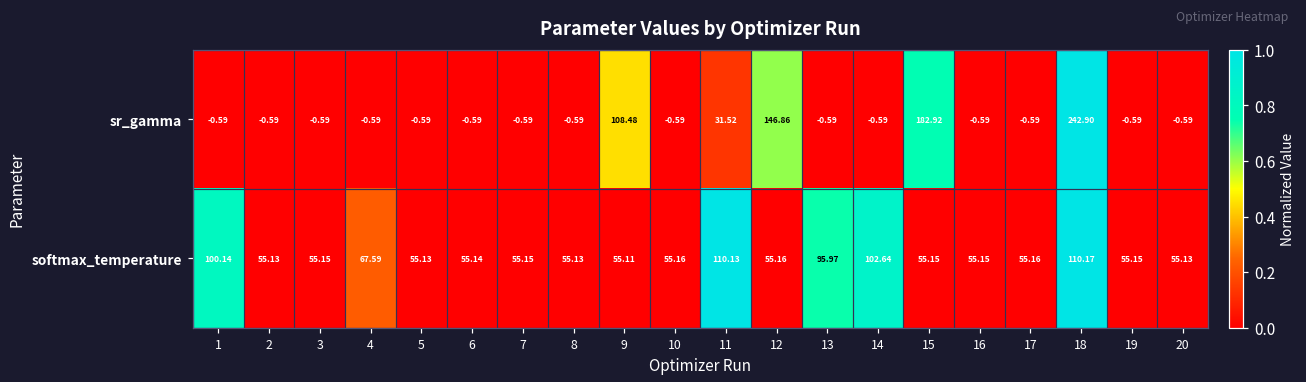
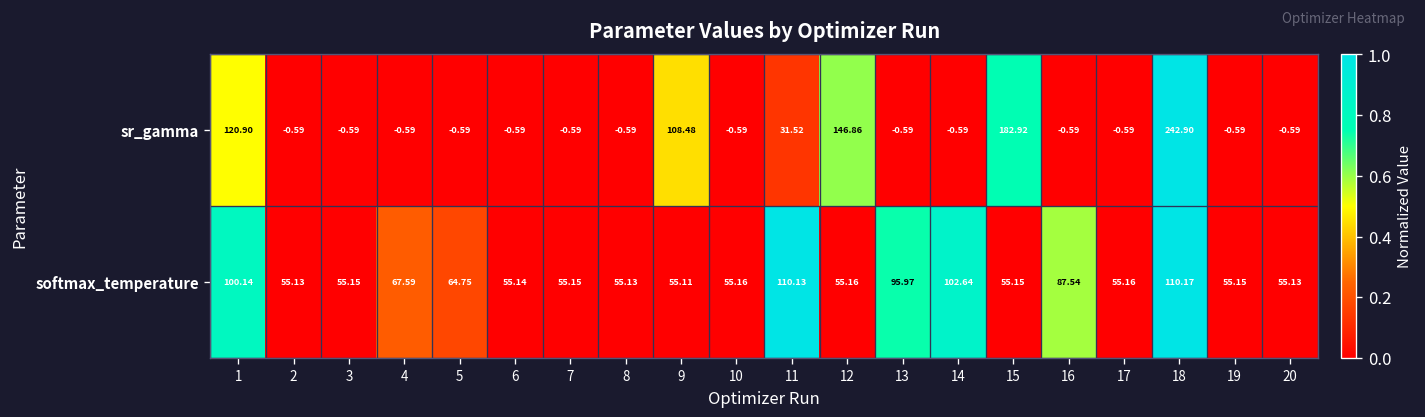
sr_gamma, 1: -0.59 -> 120.90
softmax_temperature, 5: 55.13 -> 64.75
softmax_temperature, 16: 55.15 -> 87.54
